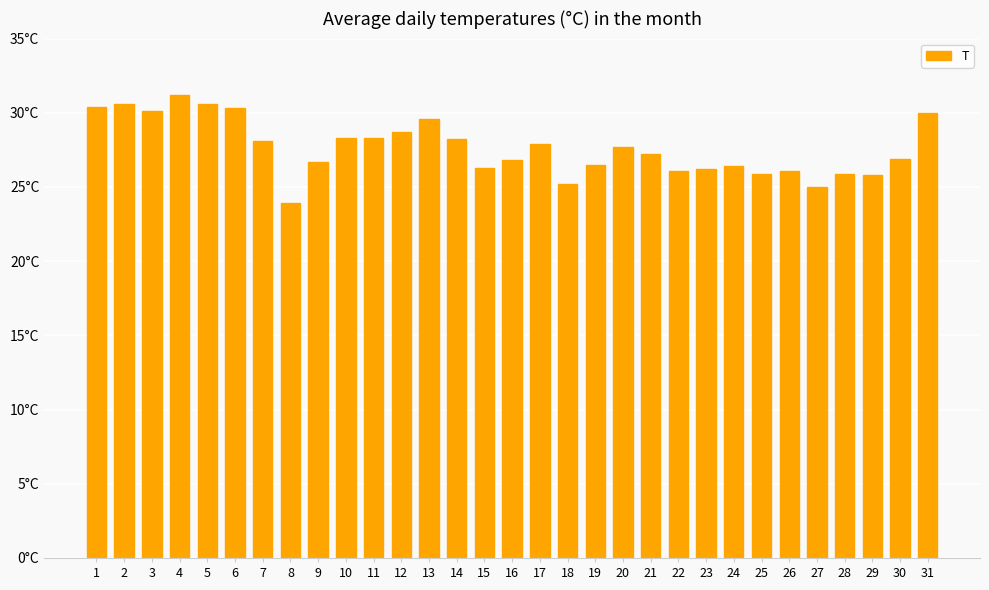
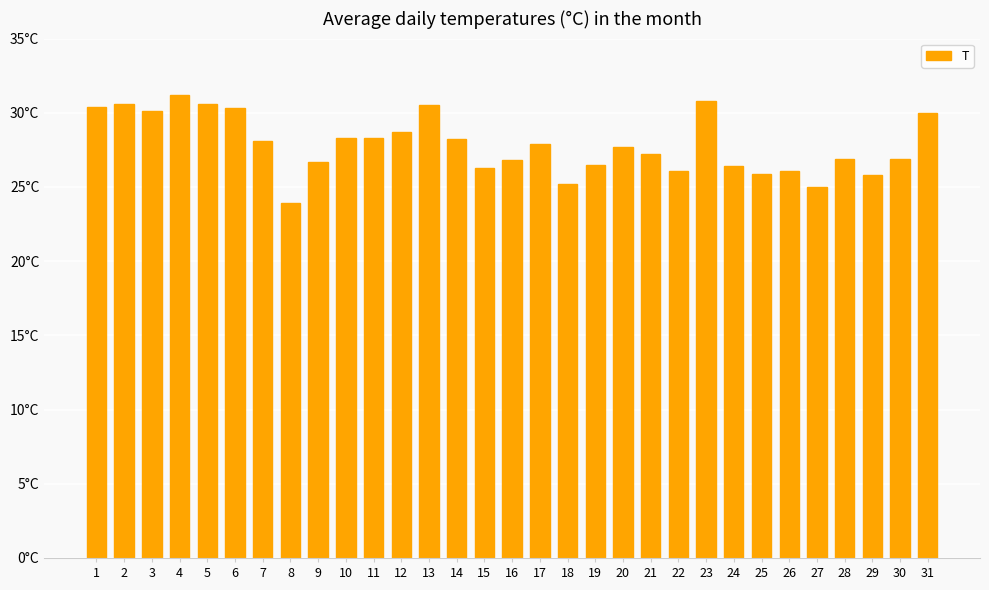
13: 29.6°C -> 30.5°C
23: 26.2°C -> 30.8°C
28: 25.9°C -> 26.9°C
